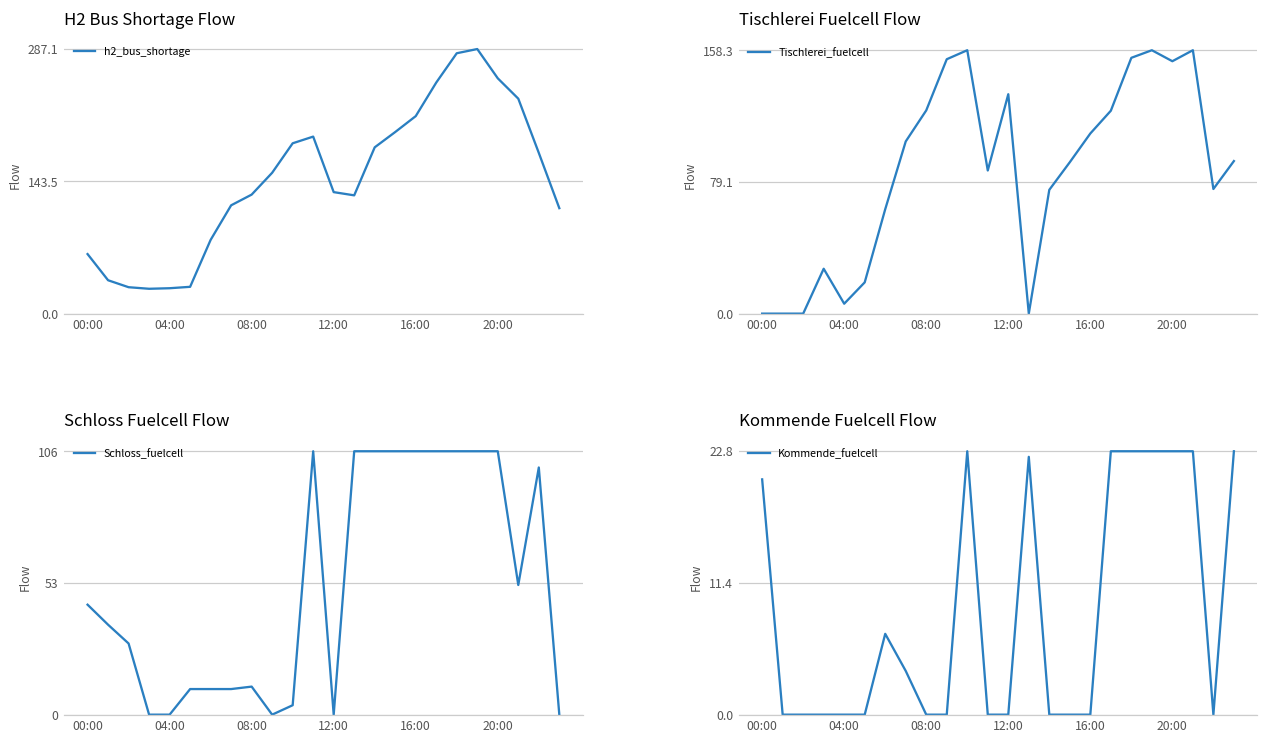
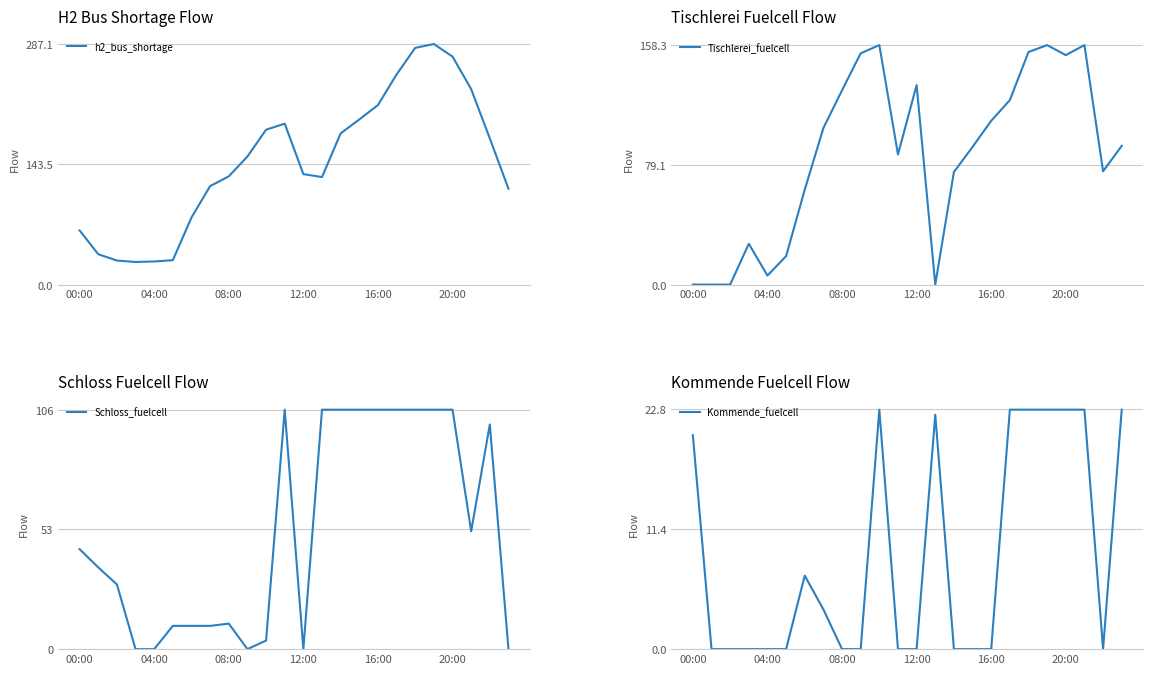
H2 Bus Shortage Flow, 20:00: 260 -> 270
Tischlerei Fuelcell Flow, 08:00: 122 -> 128
